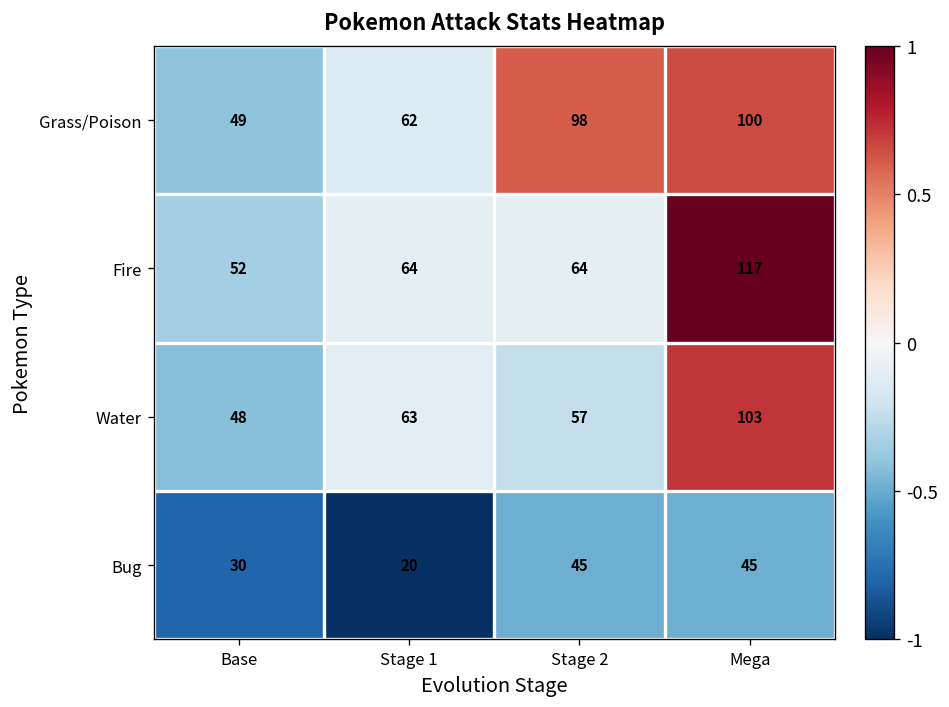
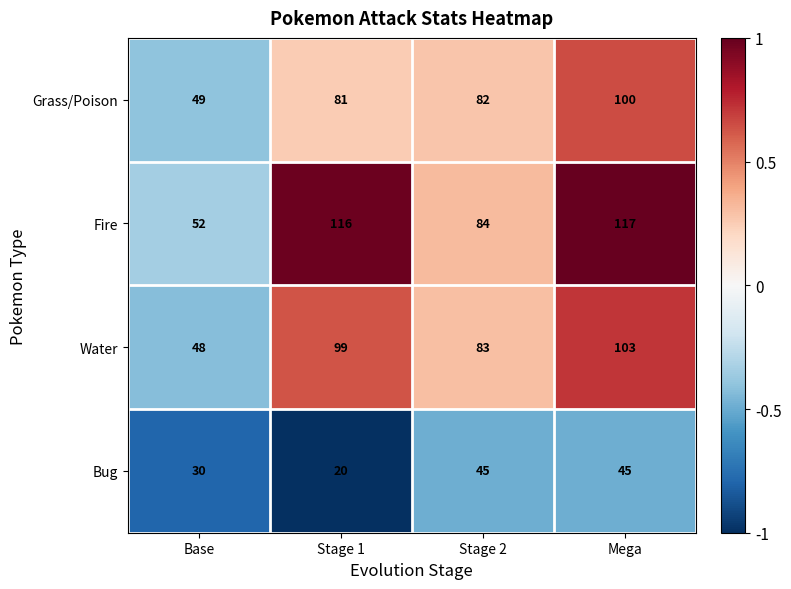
Grass/Poison, Stage 1: 62 -> 81
Grass/Poison, Stage 2: 98 -> 82
Fire, Stage 1: 64 -> 116
Fire, Stage 2: 64 -> 84
Water, Stage 1: 63 -> 99
Water, Stage 2: 57 -> 83
